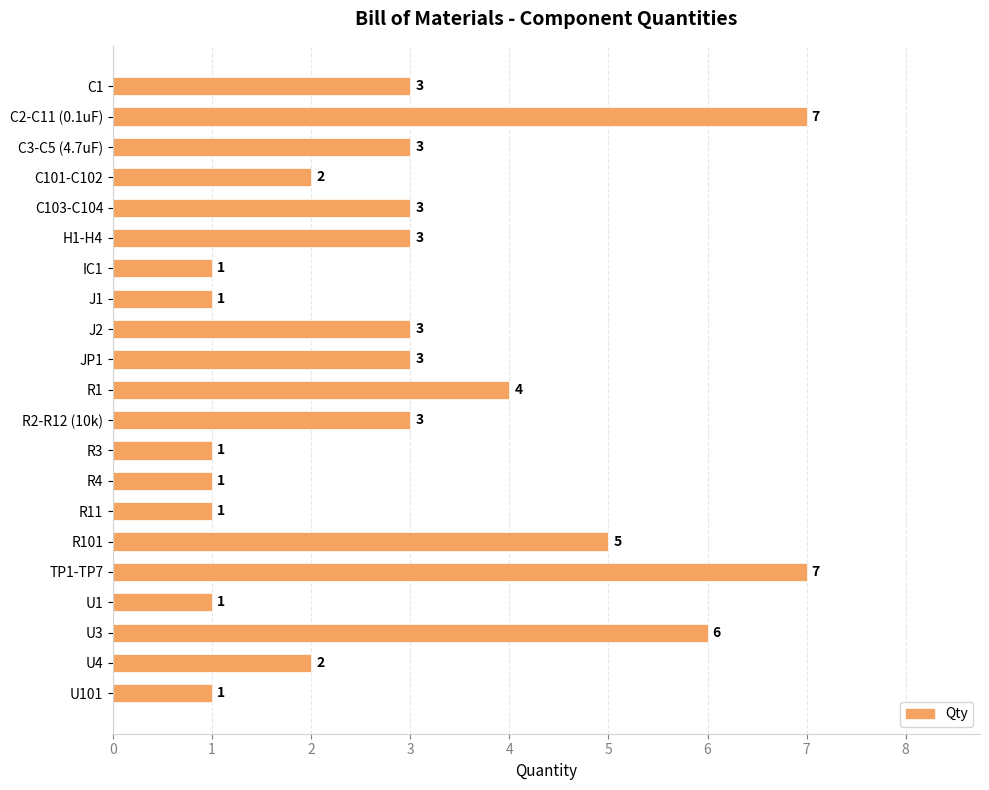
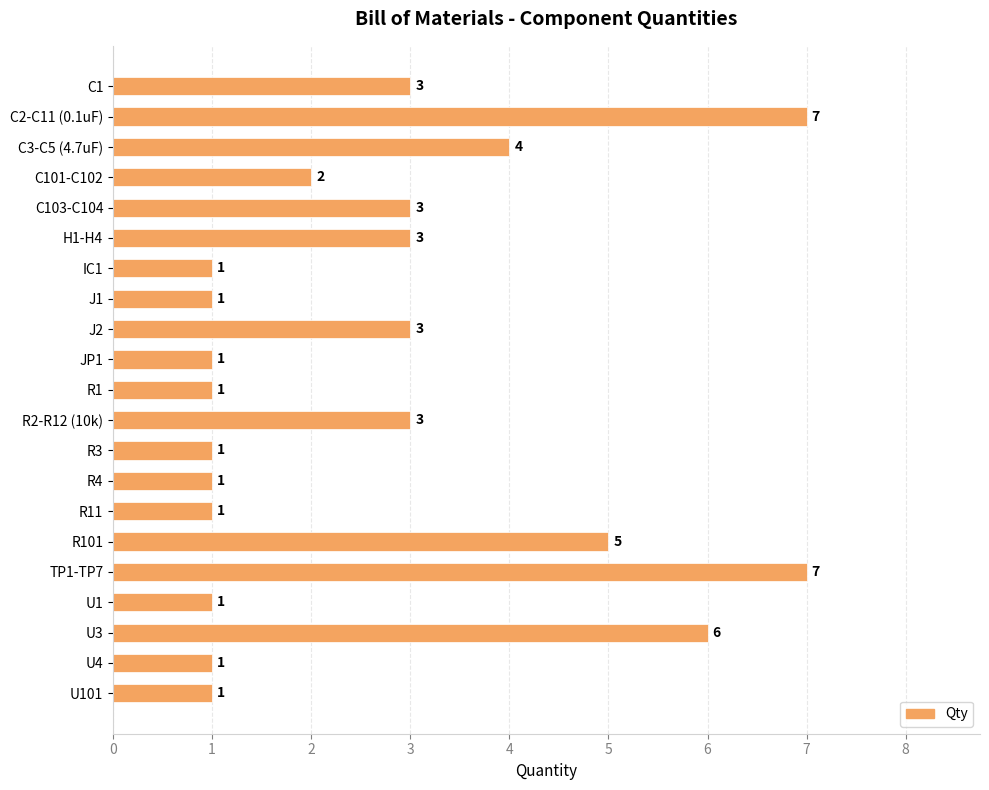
C3-C5 (4.7uF): 3 -> 4
JP1: 3 -> 1
R1: 4 -> 1
U4: 2 -> 1
